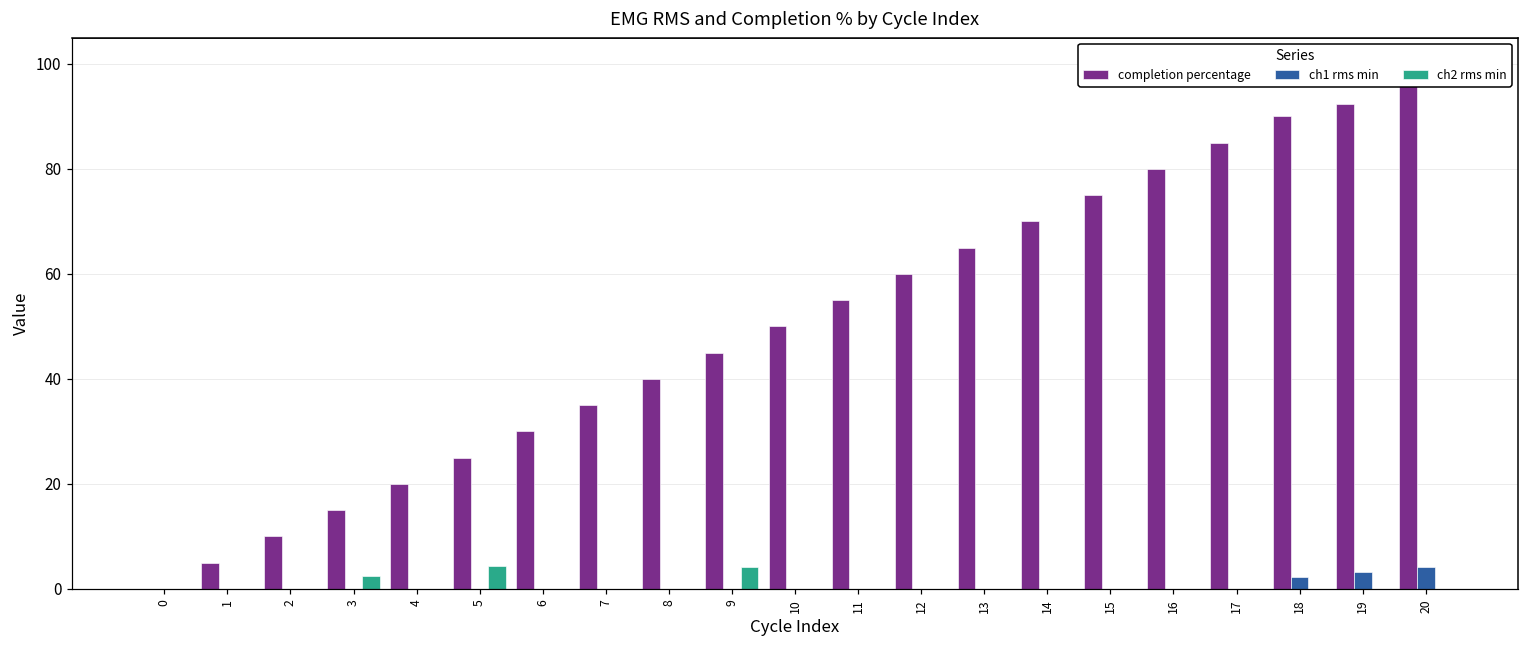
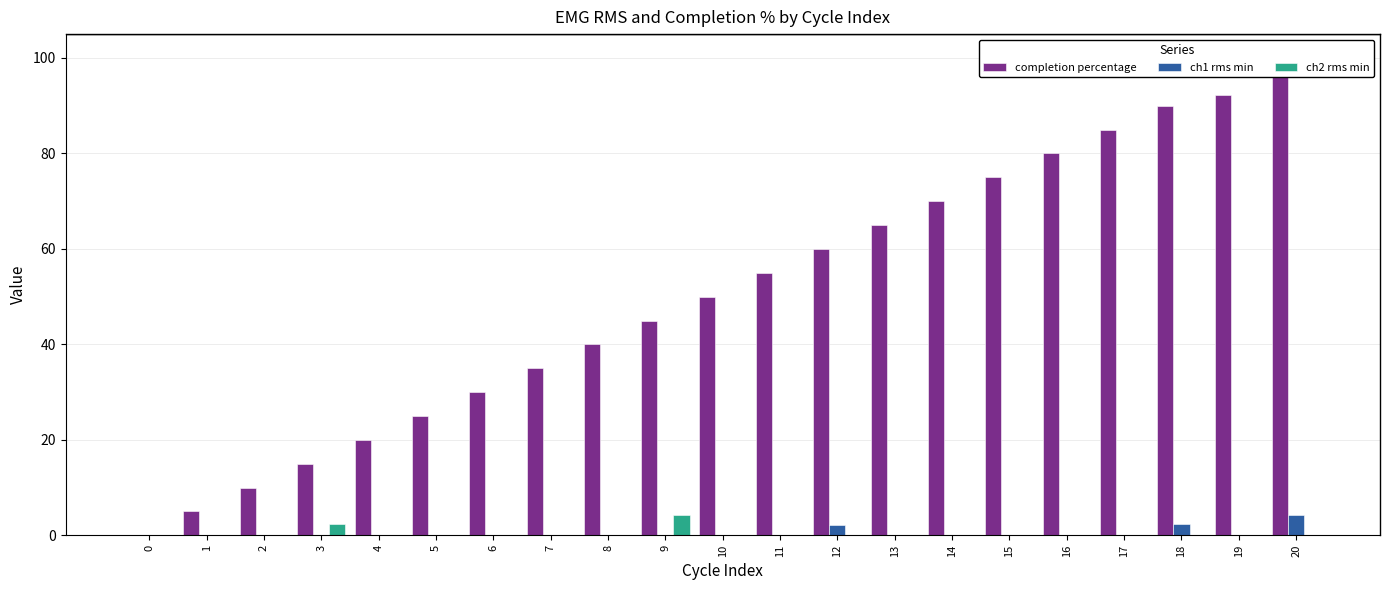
ch2 rms min, 5: 4 -> 0
ch1 rms min, 12: 0 -> 2
ch1 rms min, 19: 3 -> 0
